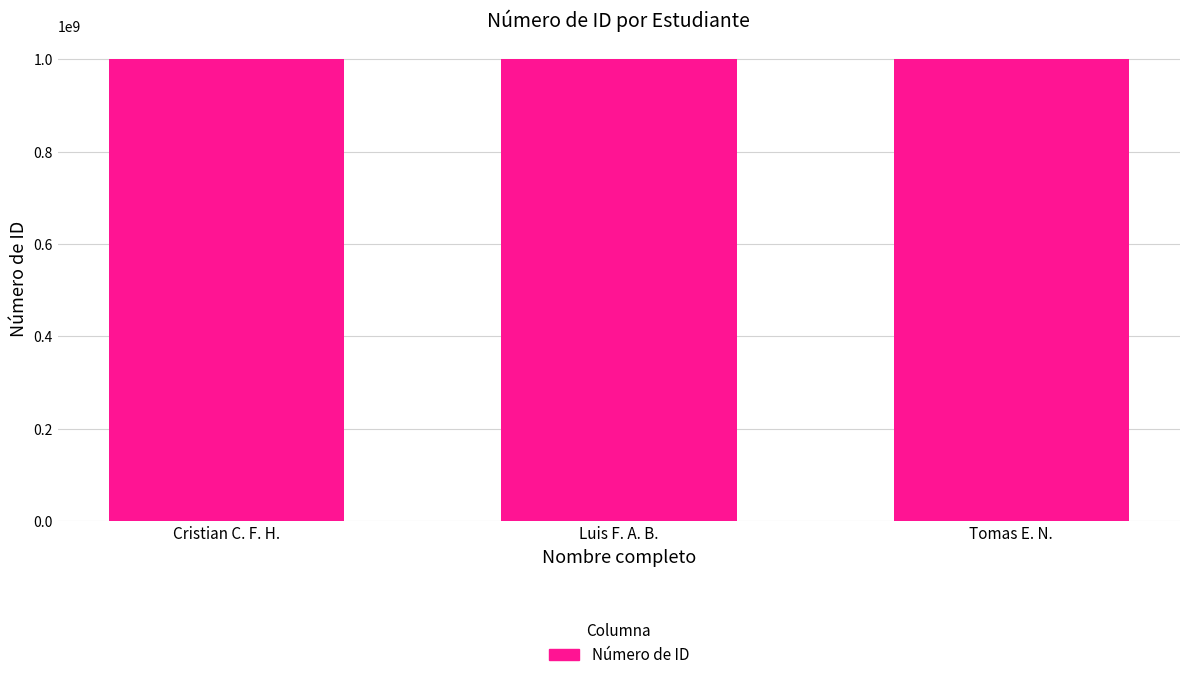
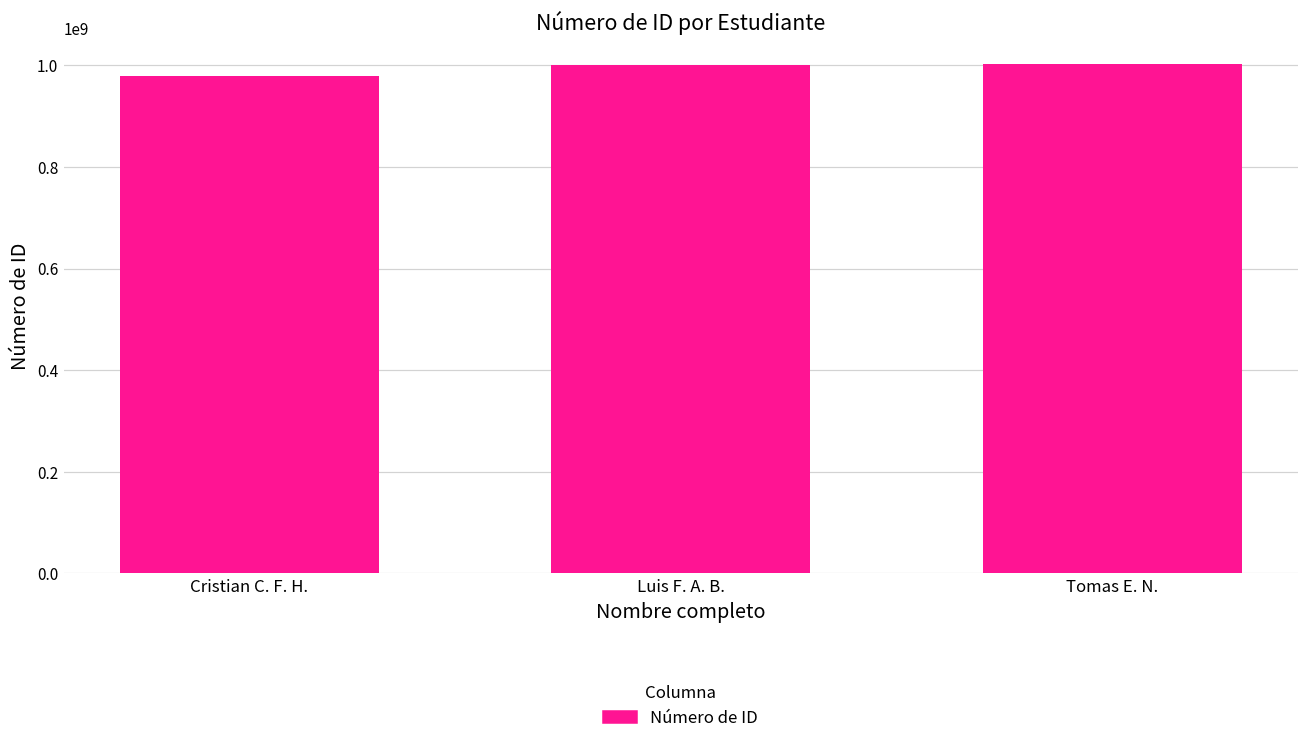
Cristian C. F. H.: 1000000000 -> 980000000
